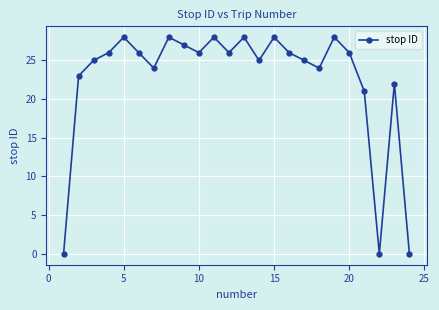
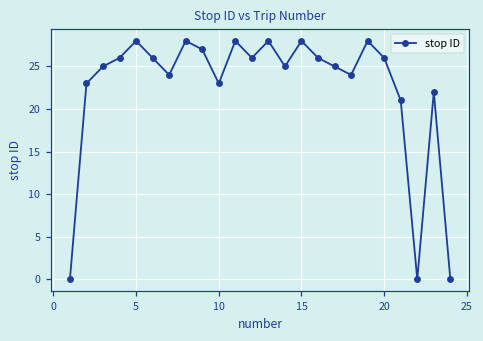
10: 26 -> 23
